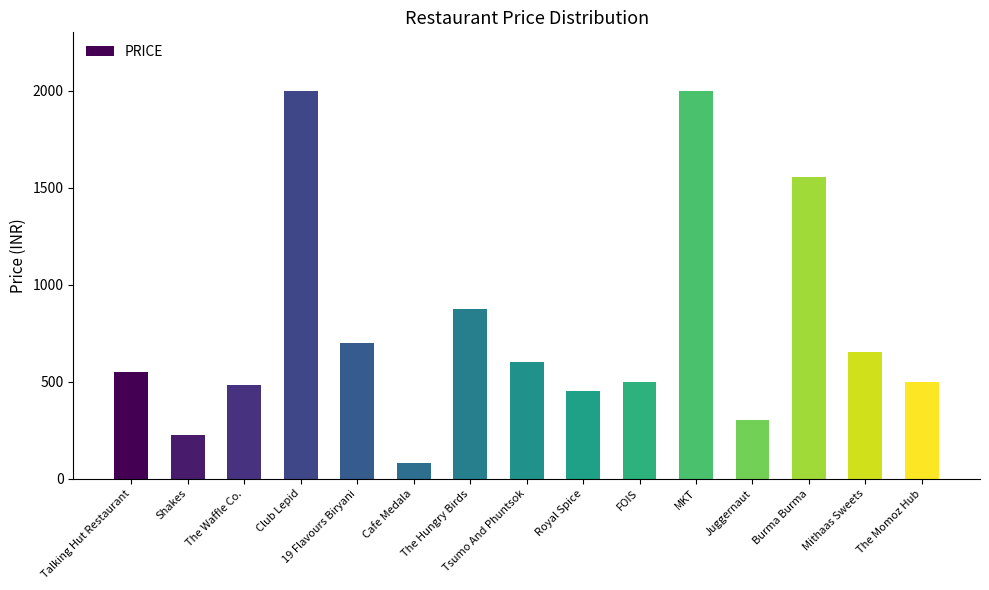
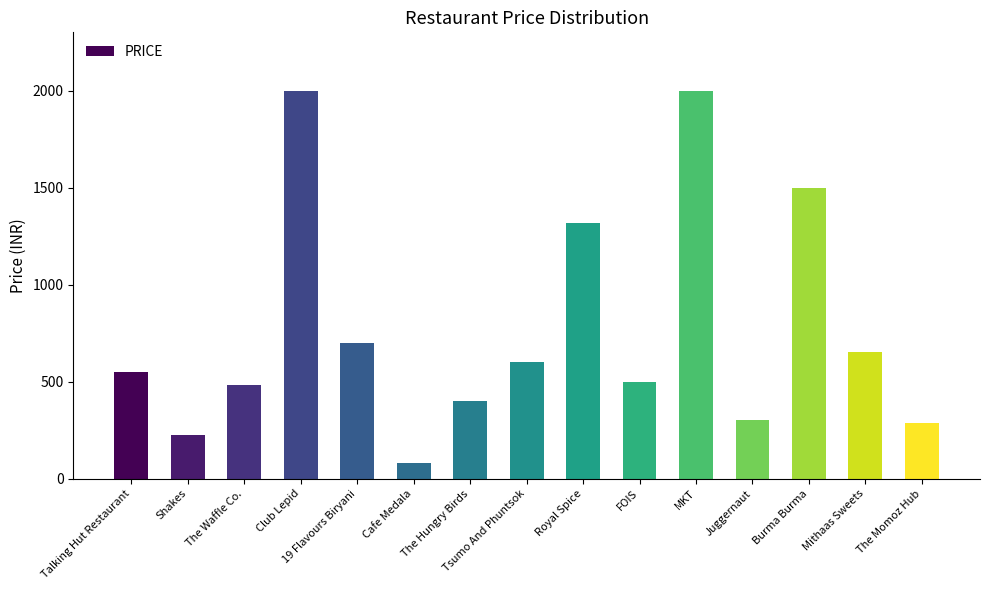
The Hungry Birds: 870 -> 400
Royal Spice: 450 -> 1320
Burma Burma: 1560 -> 1500
The Momoz Hub: 500 -> 290
